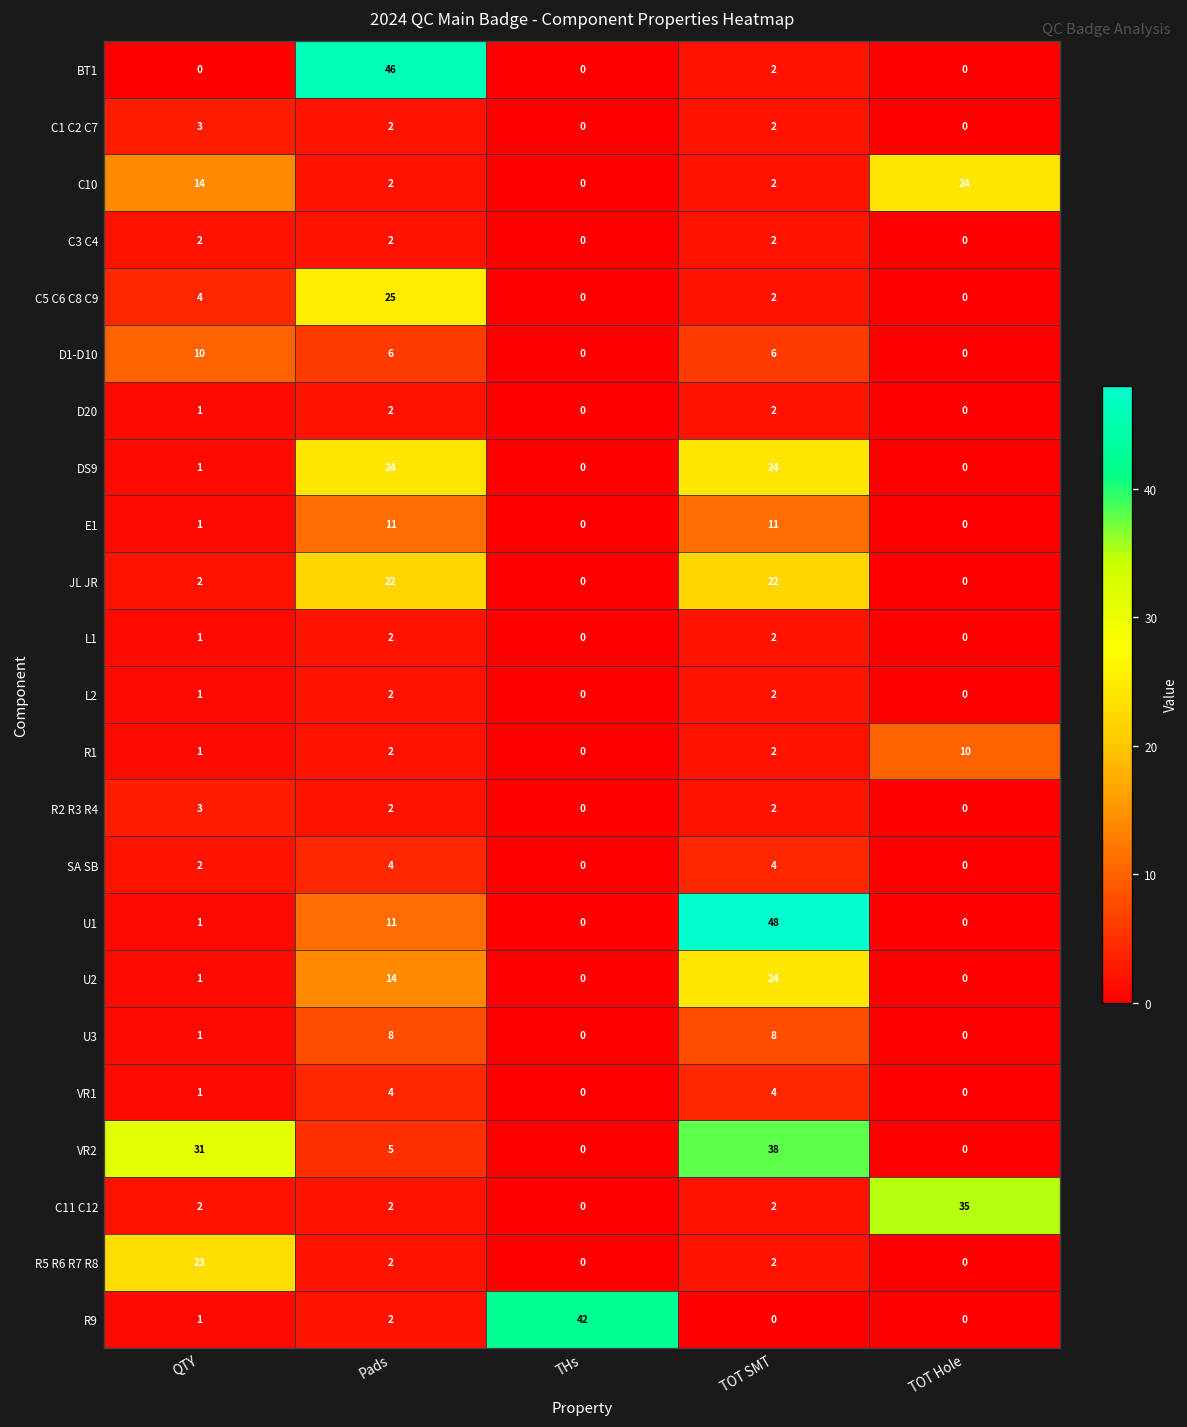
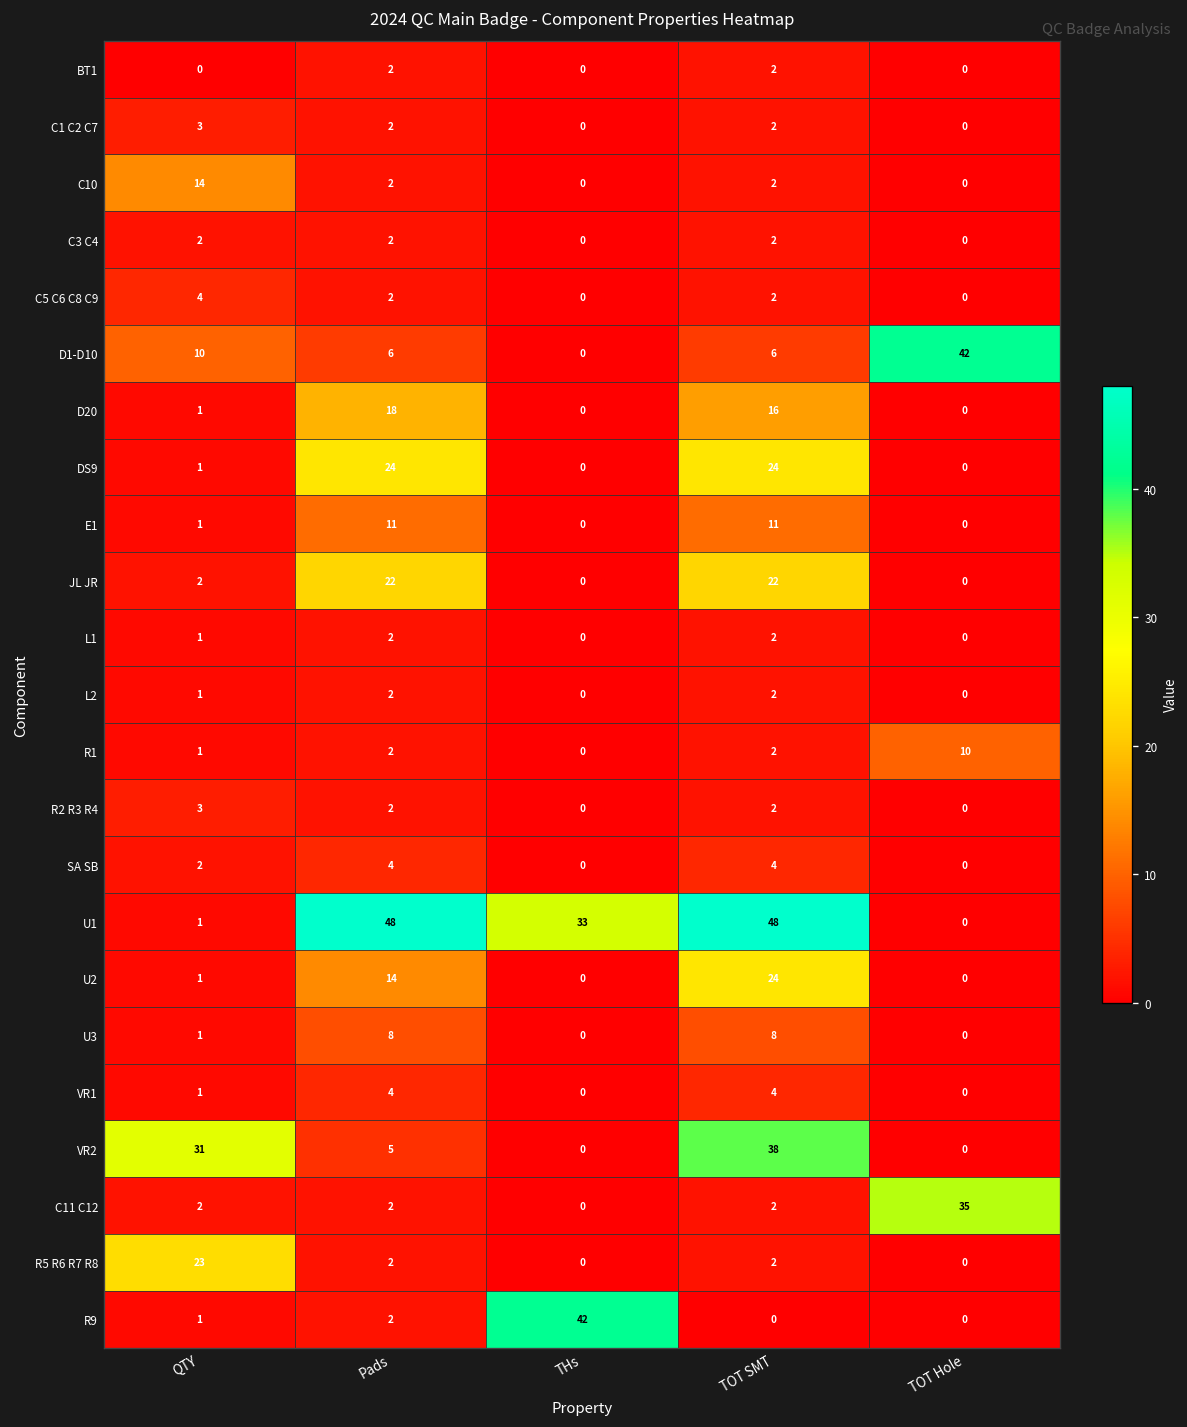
BT1, Pads: 46 -> 2
C10, TOT Hole: 24 -> 0
C5 C6 C8 C9, Pads: 25 -> 2
D1-D10, TOT Hole: 0 -> 42
D20, Pads: 2 -> 18
D20, TOT SMT: 2 -> 16
U1, Pads: 11 -> 48
U1, THs: 0 -> 33
